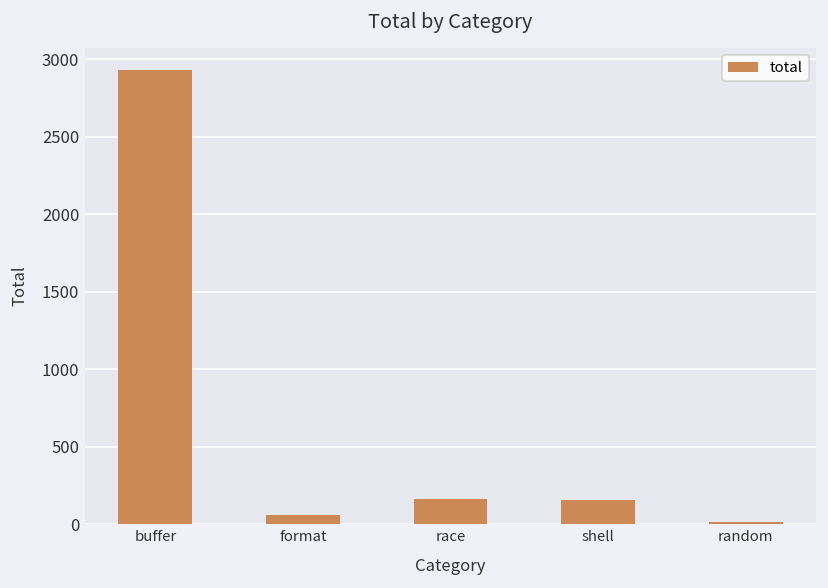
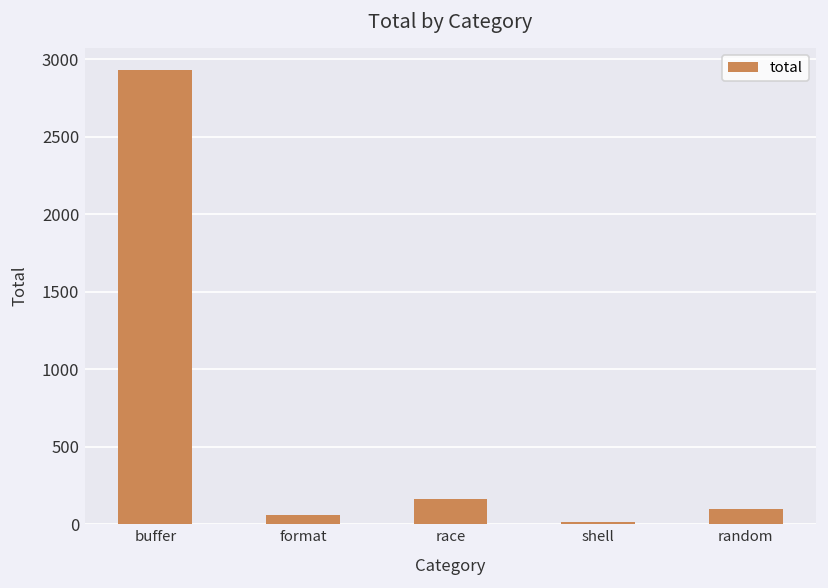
shell: 160 -> 20
random: 10 -> 100
